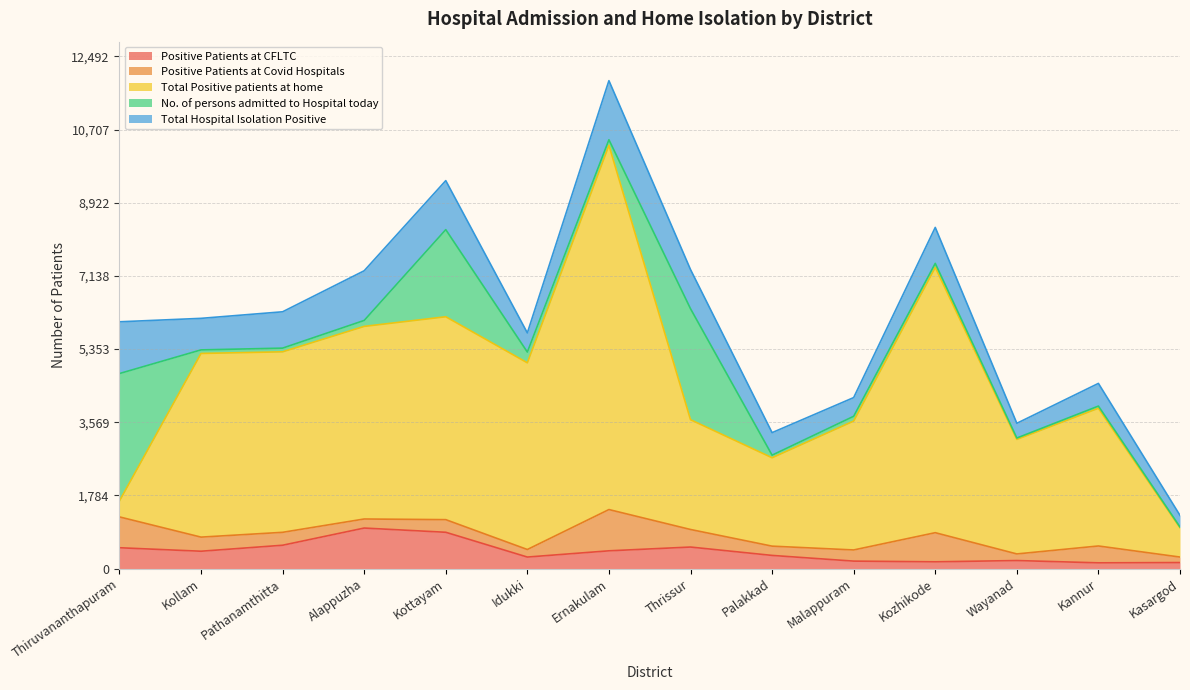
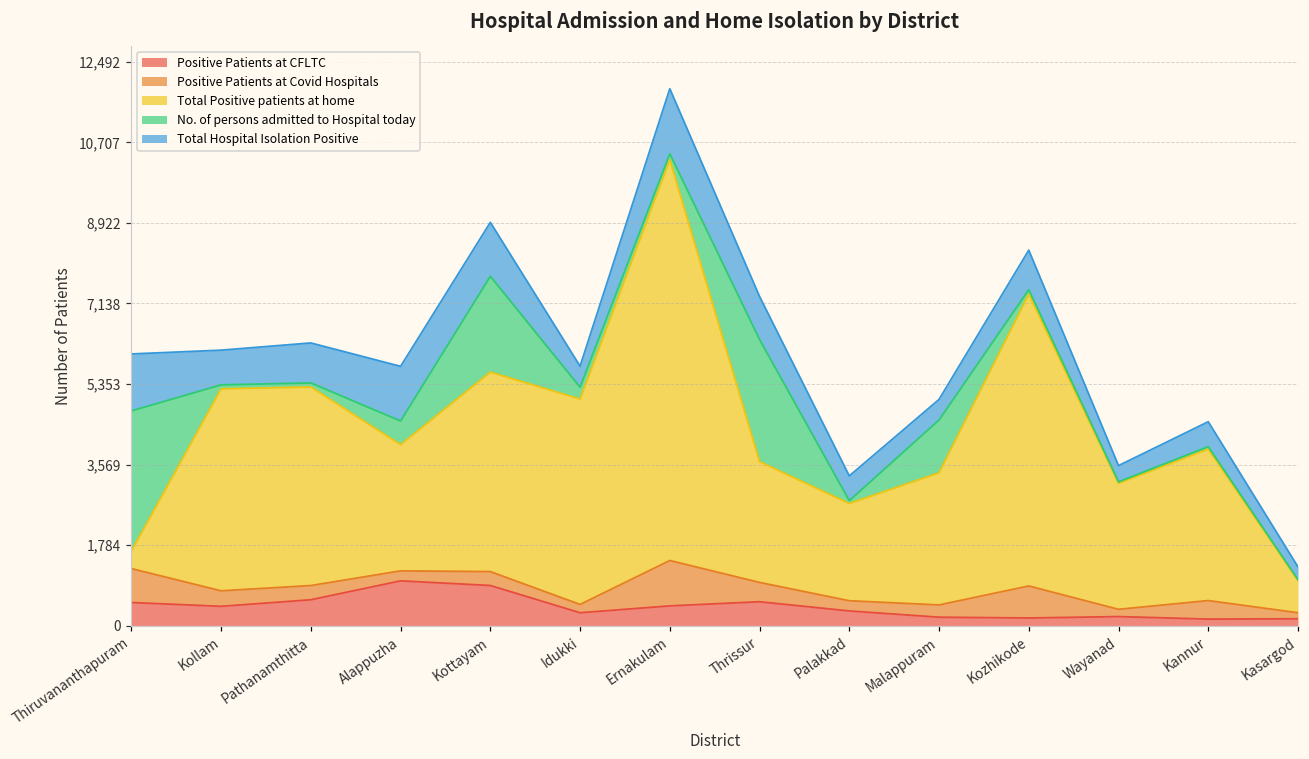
Total Positive patients at home, Alappuzha: 4,700 -> 2,800
No. of persons admitted to Hospital today, Alappuzha: 100 -> 500
Total Positive patients at home, Kottayam: 4,900 -> 4,400
Total Positive patients at home, Malappuram: 3,100 -> 2,900
No. of persons admitted to Hospital today, Malappuram: 100 -> 1,200
